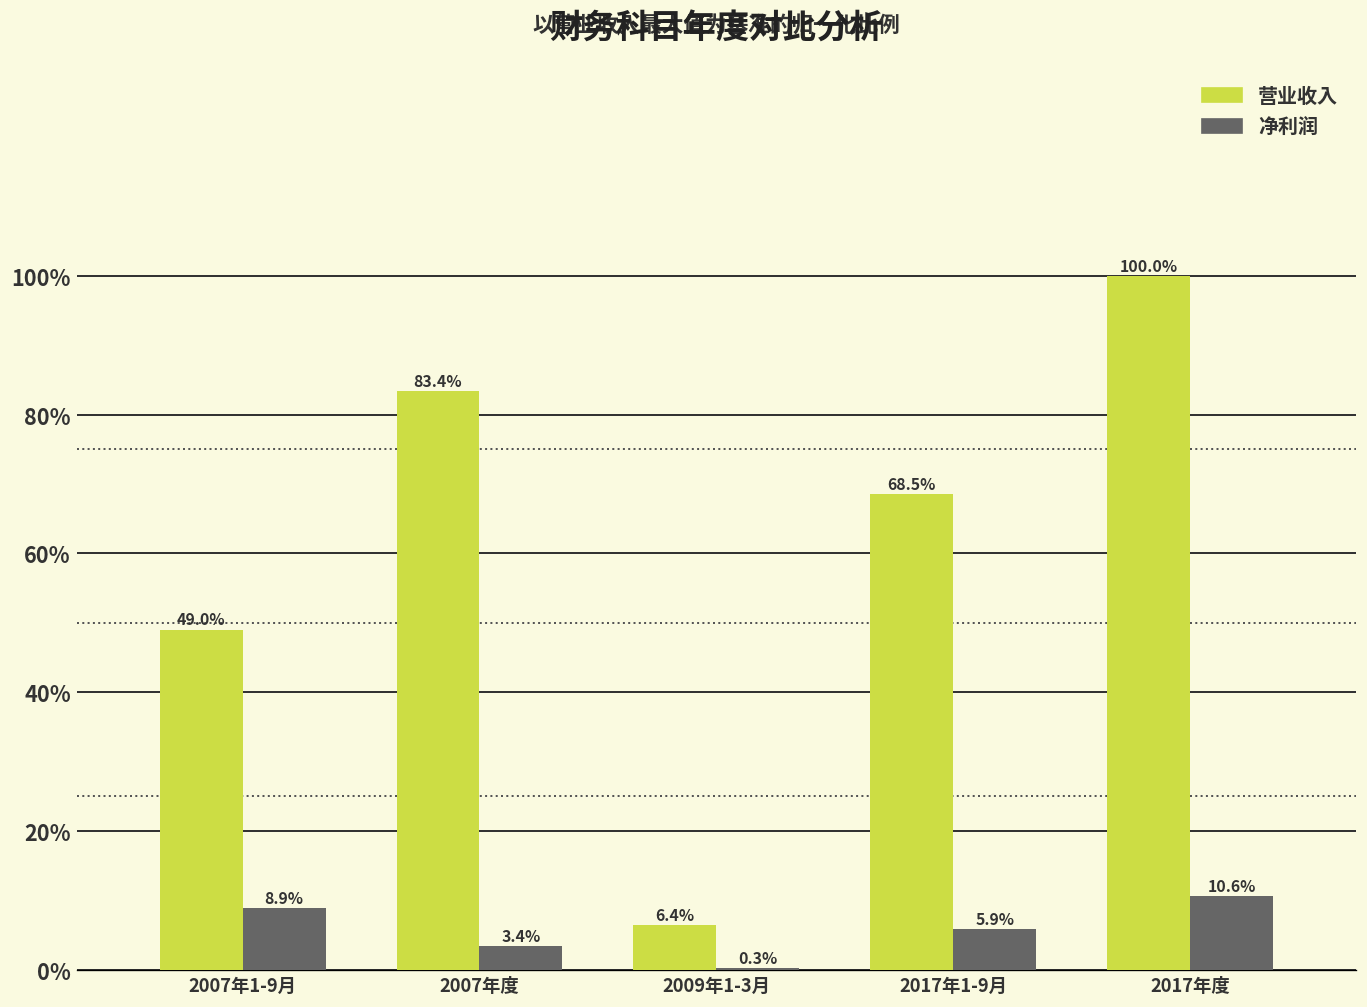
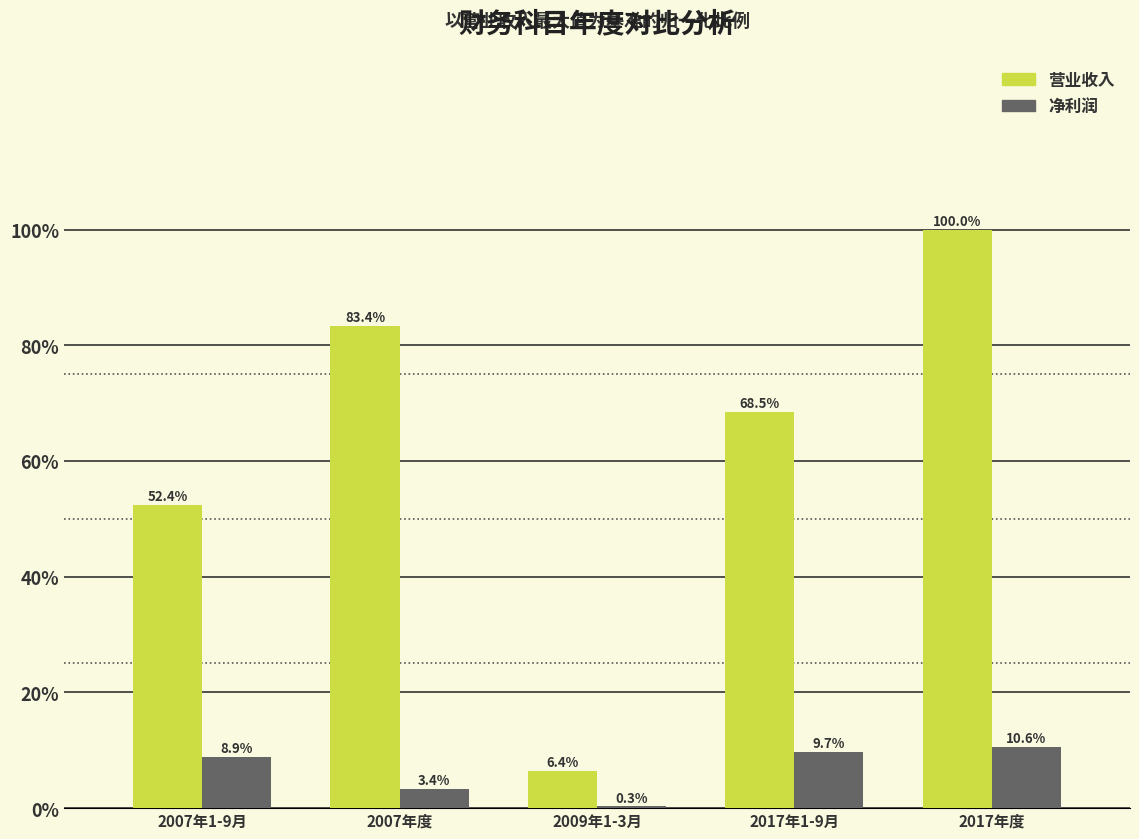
营业收入, 2007年1-9月: 49.0% -> 52.4%
净利润, 2017年1-9月: 5.9% -> 9.7%
